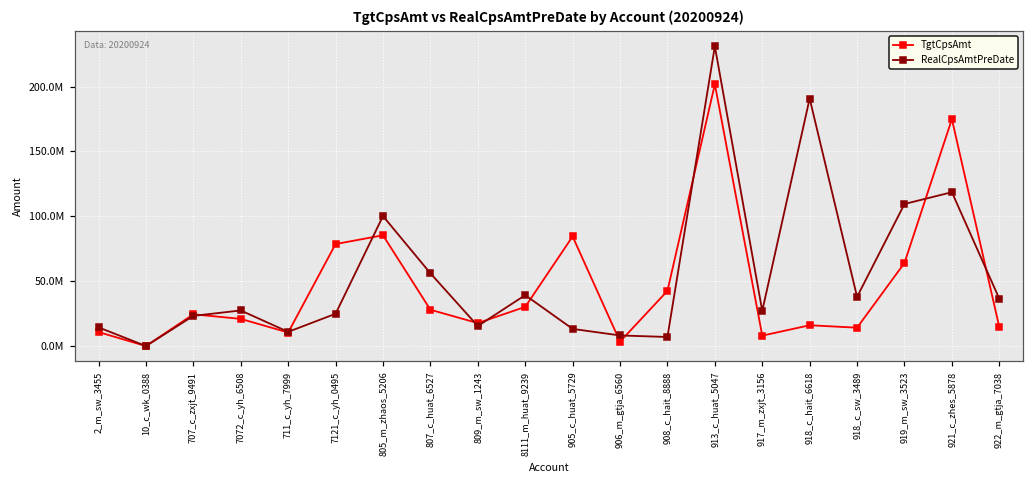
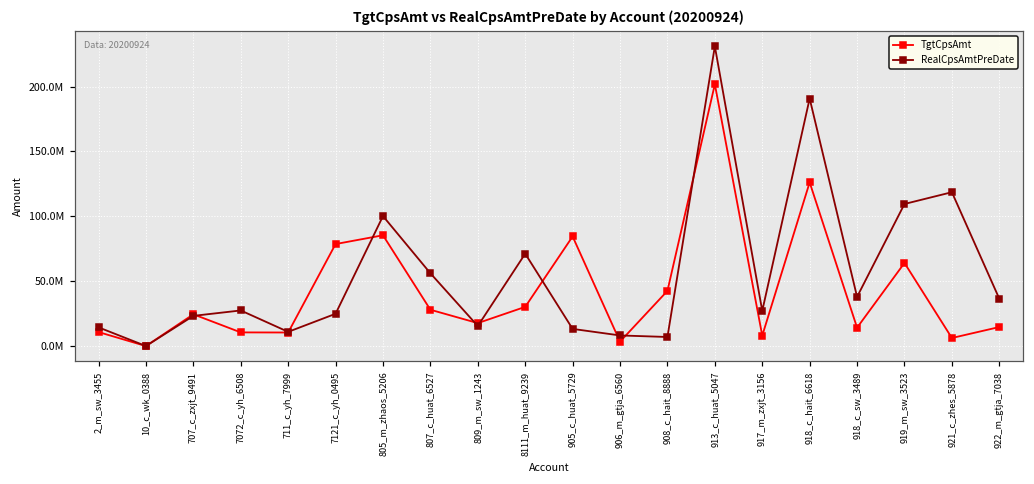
TgtCpsAmt, 7072_c_yh_6508: 21000000 -> 11000000
RealCpsAmtPreDate, 8111_m_huat_9239: 39000000 -> 71000000
TgtCpsAmt, 918_c_hait_6618: 16000000 -> 126000000
TgtCpsAmt, 921_c_zhes_5878: 175000000 -> 6000000
